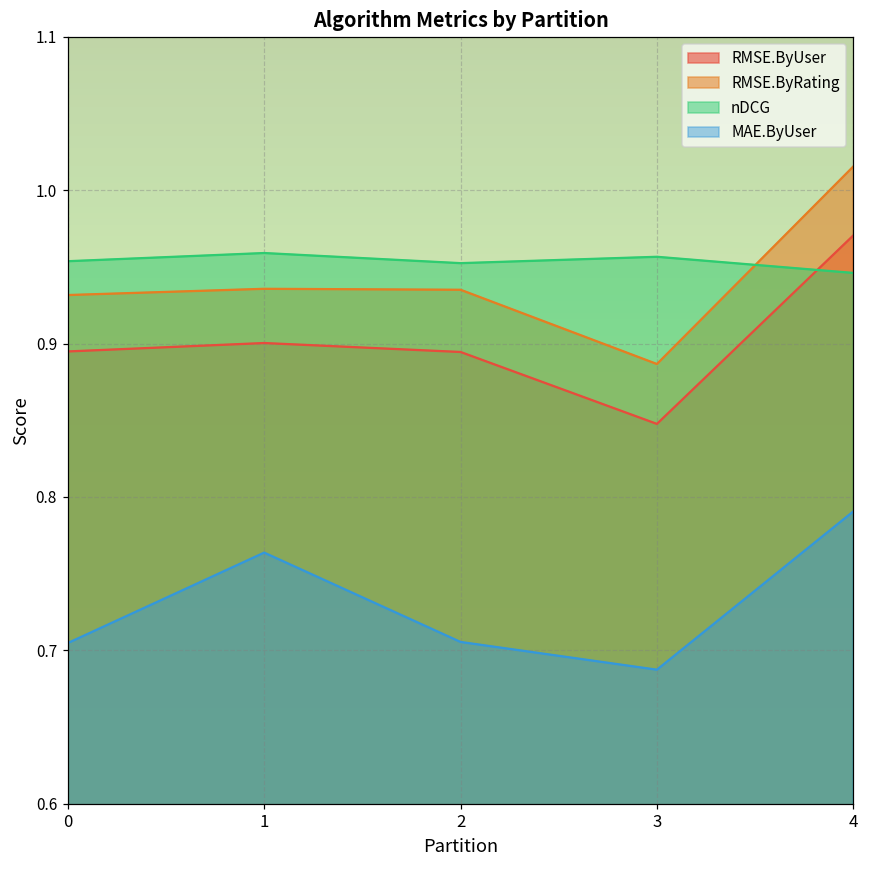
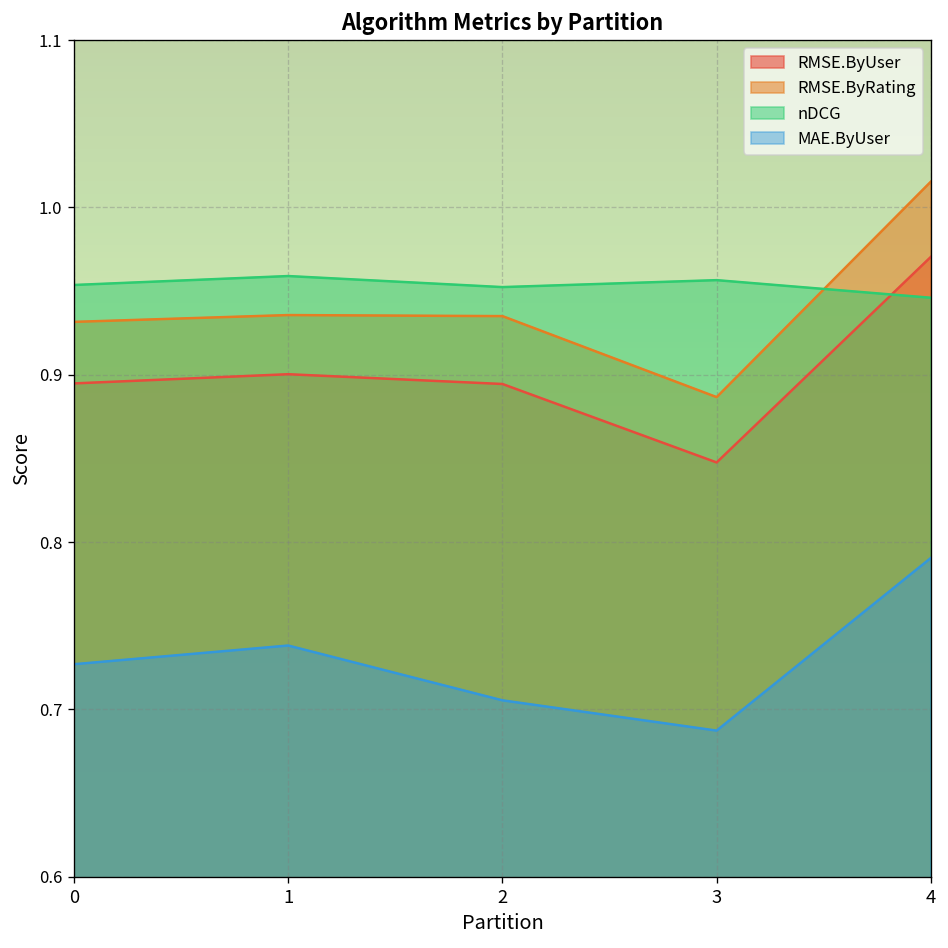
MAE.ByUser, 0: 0.705 -> 0.727
MAE.ByUser, 1: 0.764 -> 0.738
